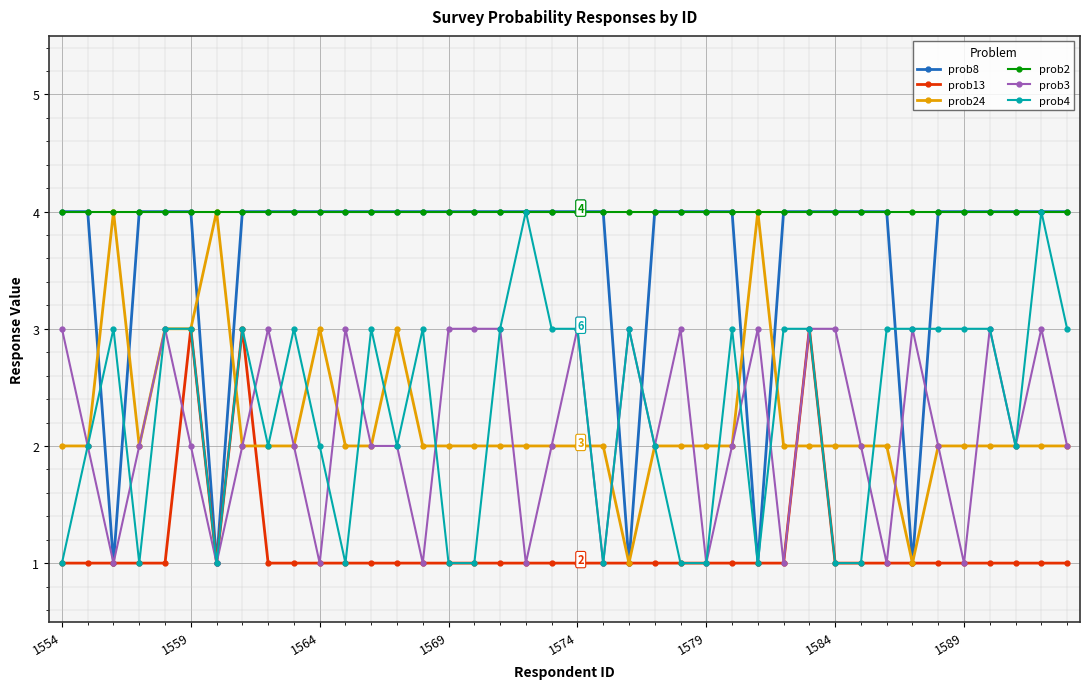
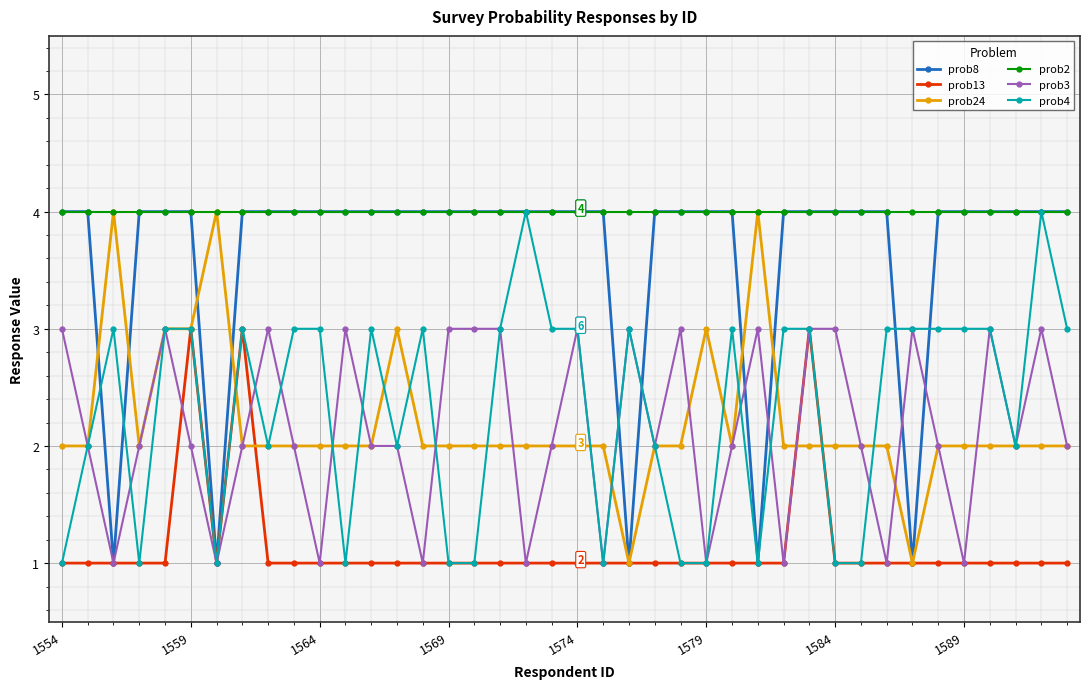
prob24, 1564: 3 -> 2
prob4, 1564: 2 -> 3
prob24, 1579: 2 -> 3
